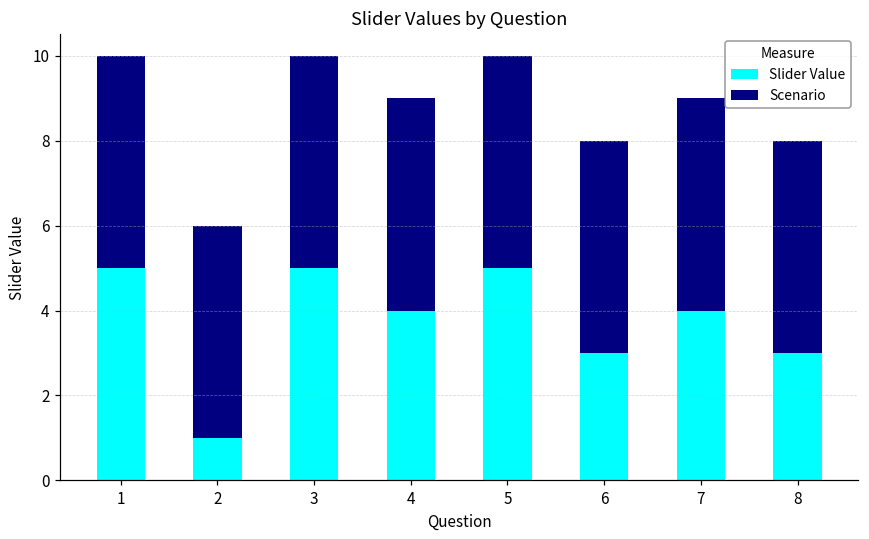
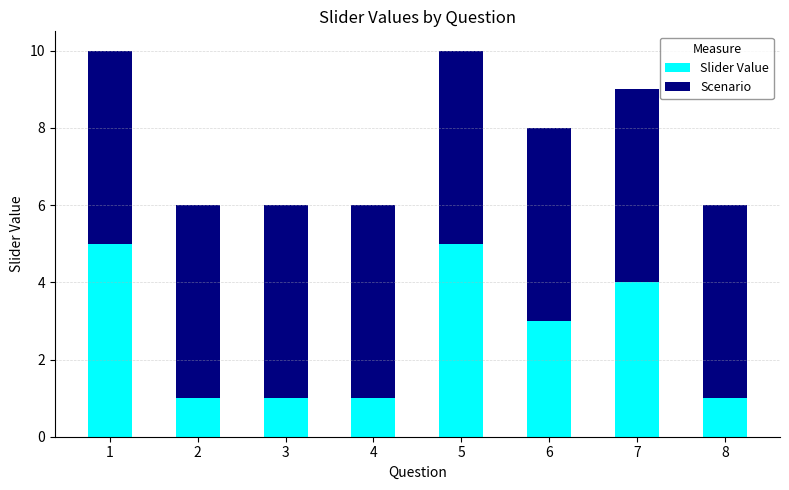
Slider Value, 3: 5 -> 1
Slider Value, 4: 4 -> 1
Slider Value, 8: 3 -> 1
